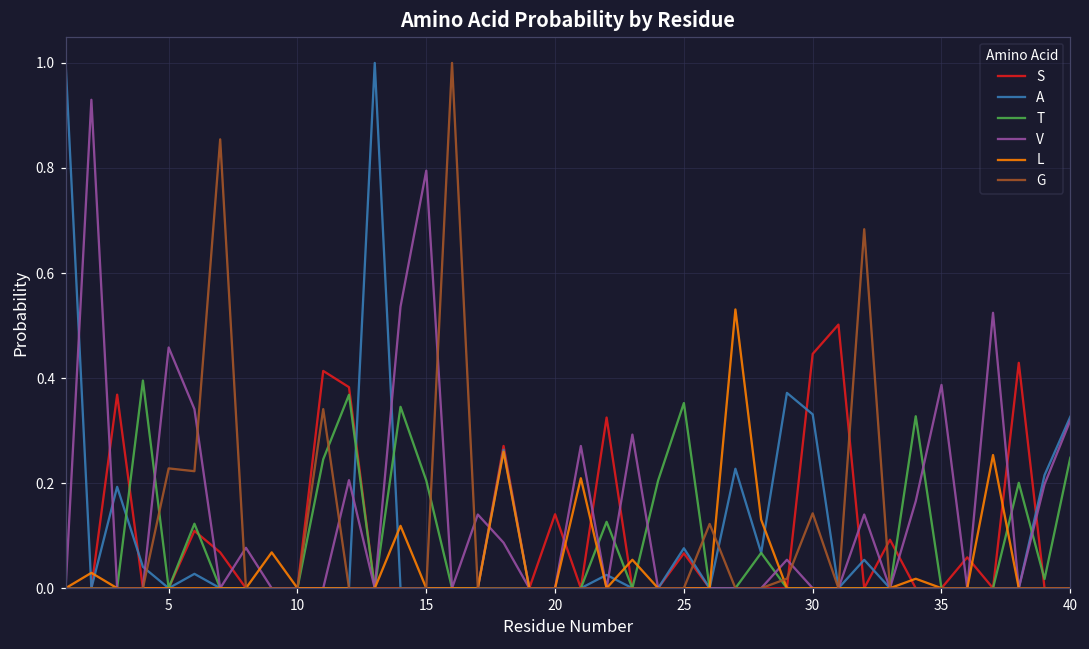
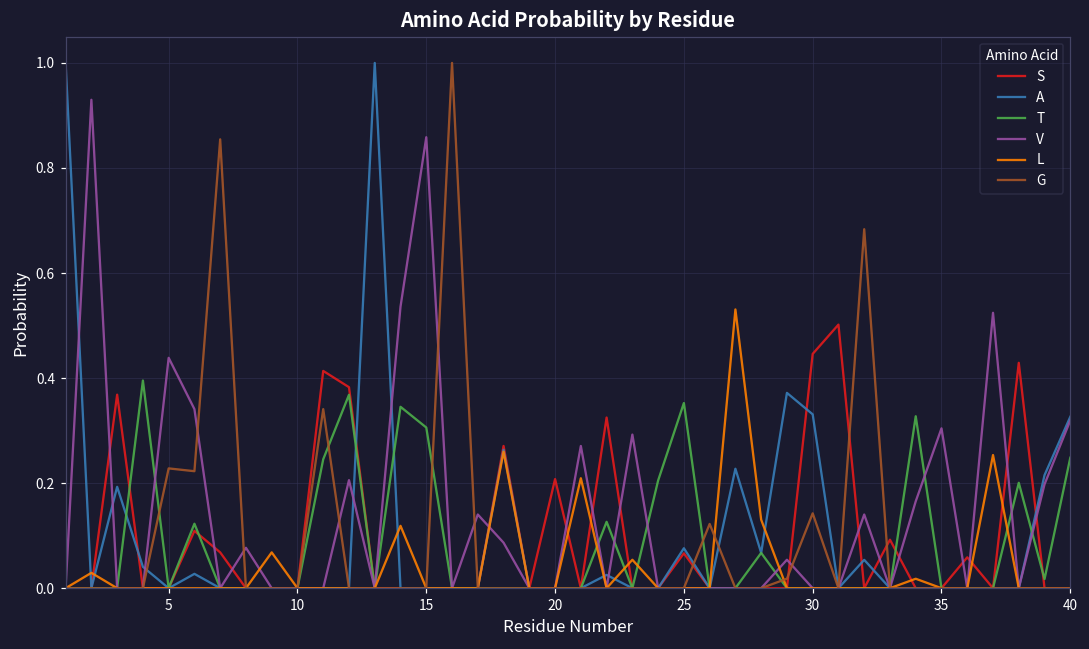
V, 5: 0.46 -> 0.44
T, 15: 0.21 -> 0.31
V, 15: 0.79 -> 0.86
S, 20: 0.14 -> 0.21
V, 35: 0.39 -> 0.30
